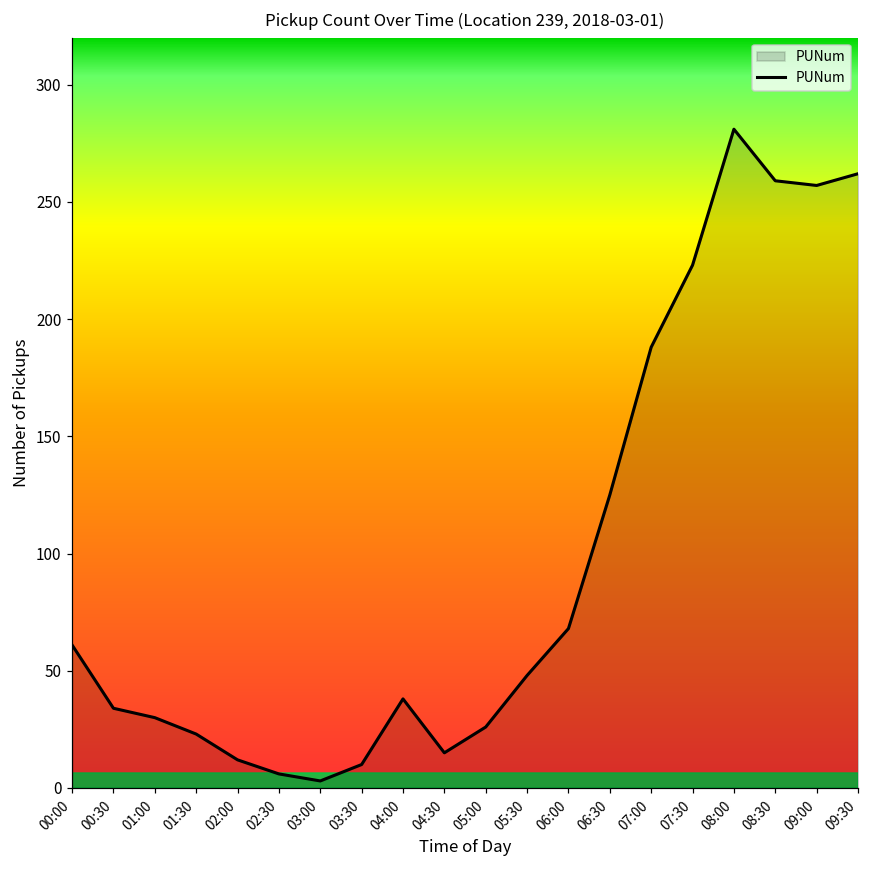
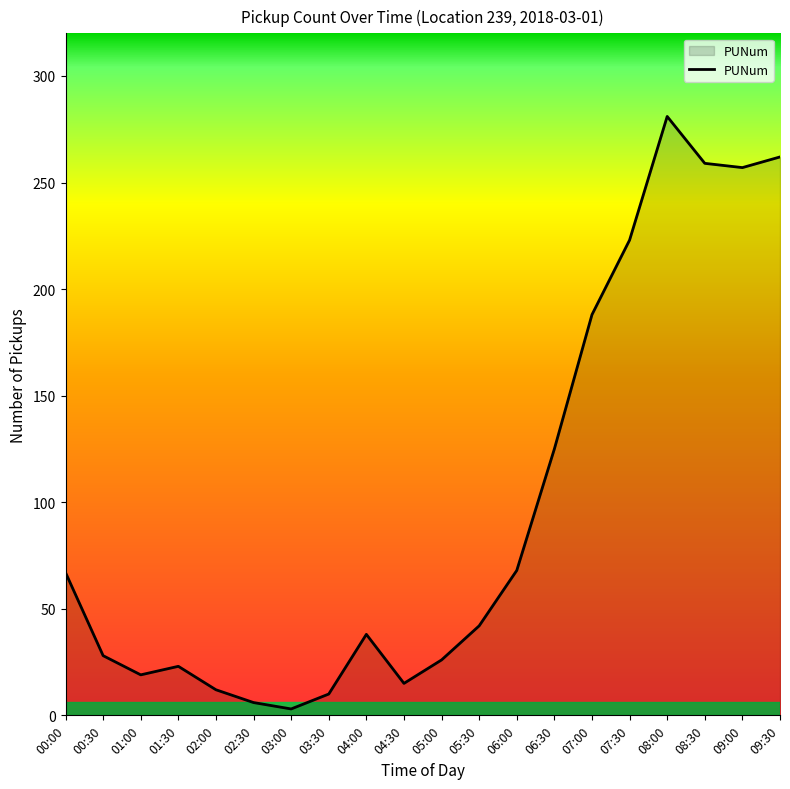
00:00: 61 -> 67
00:30: 34 -> 28
01:00: 30 -> 19
05:30: 48 -> 42
